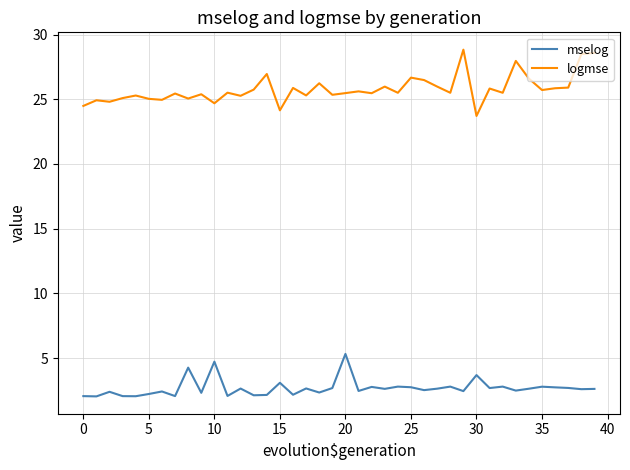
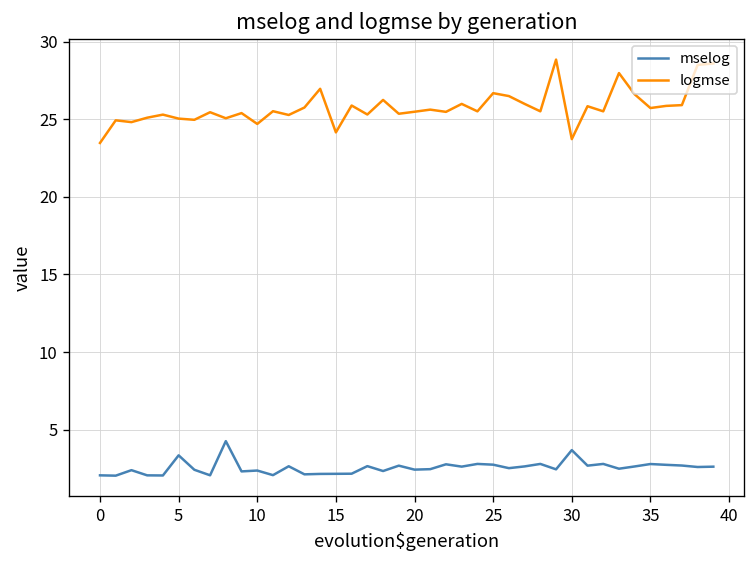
logmse, 0: 24.5 -> 23.5
mselog, 5: 2.2 -> 3.3
mselog, 10: 4.7 -> 2.4
mselog, 15: 3.1 -> 2.2
mselog, 20: 5.3 -> 2.4
